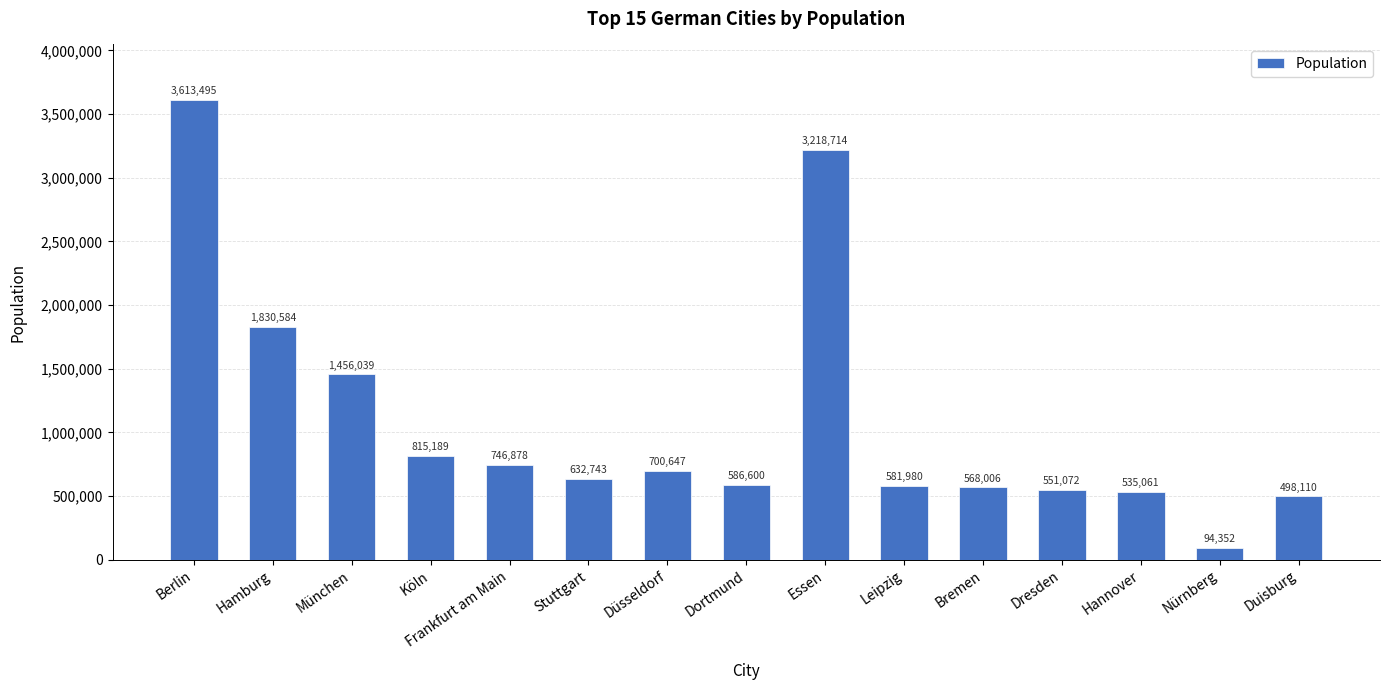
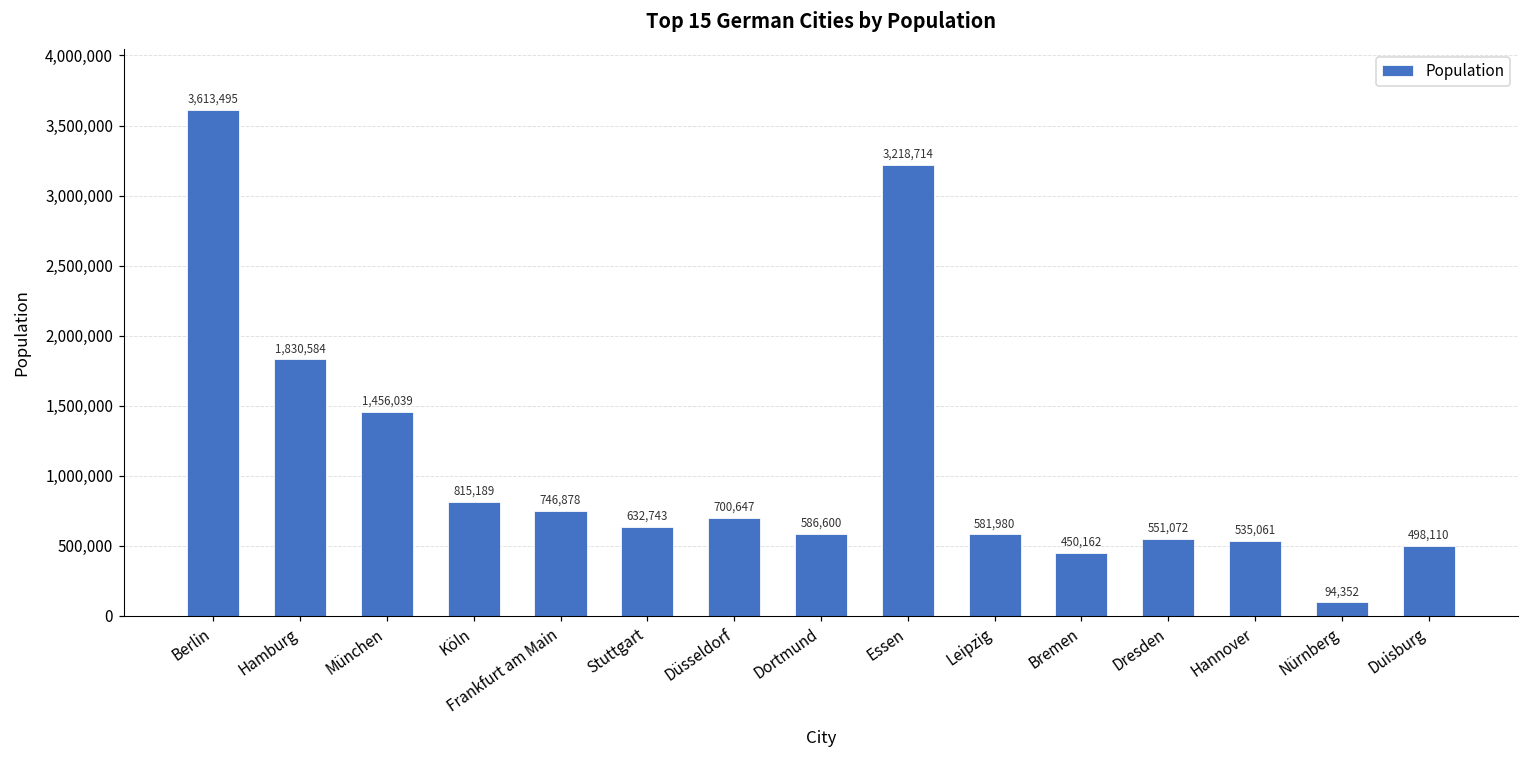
Bremen: 568,006 -> 450,162
